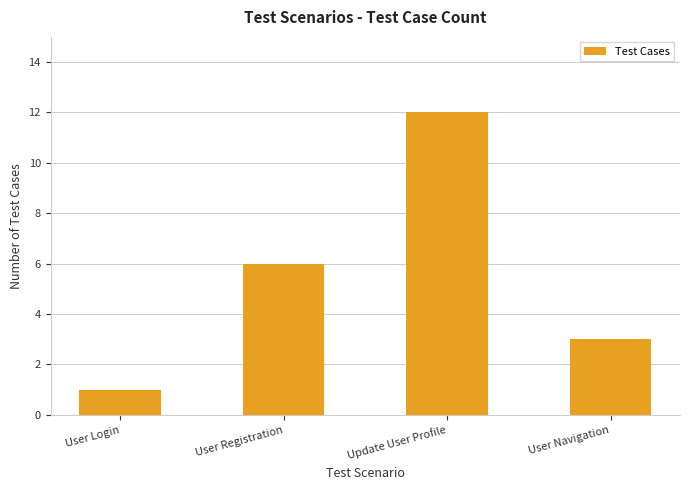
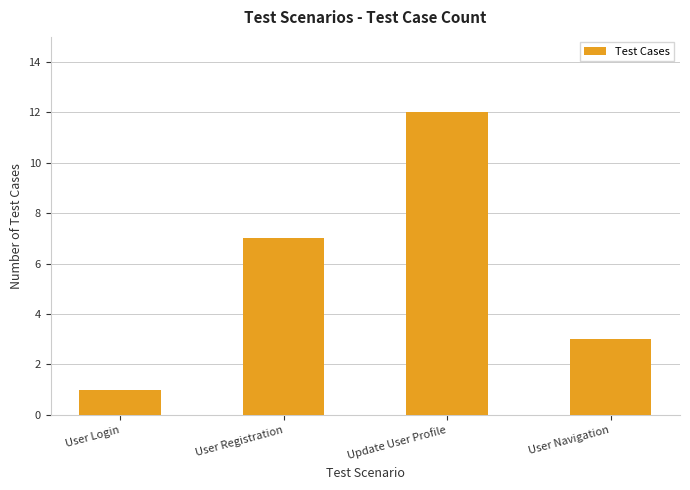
User Registration: 6 -> 7
